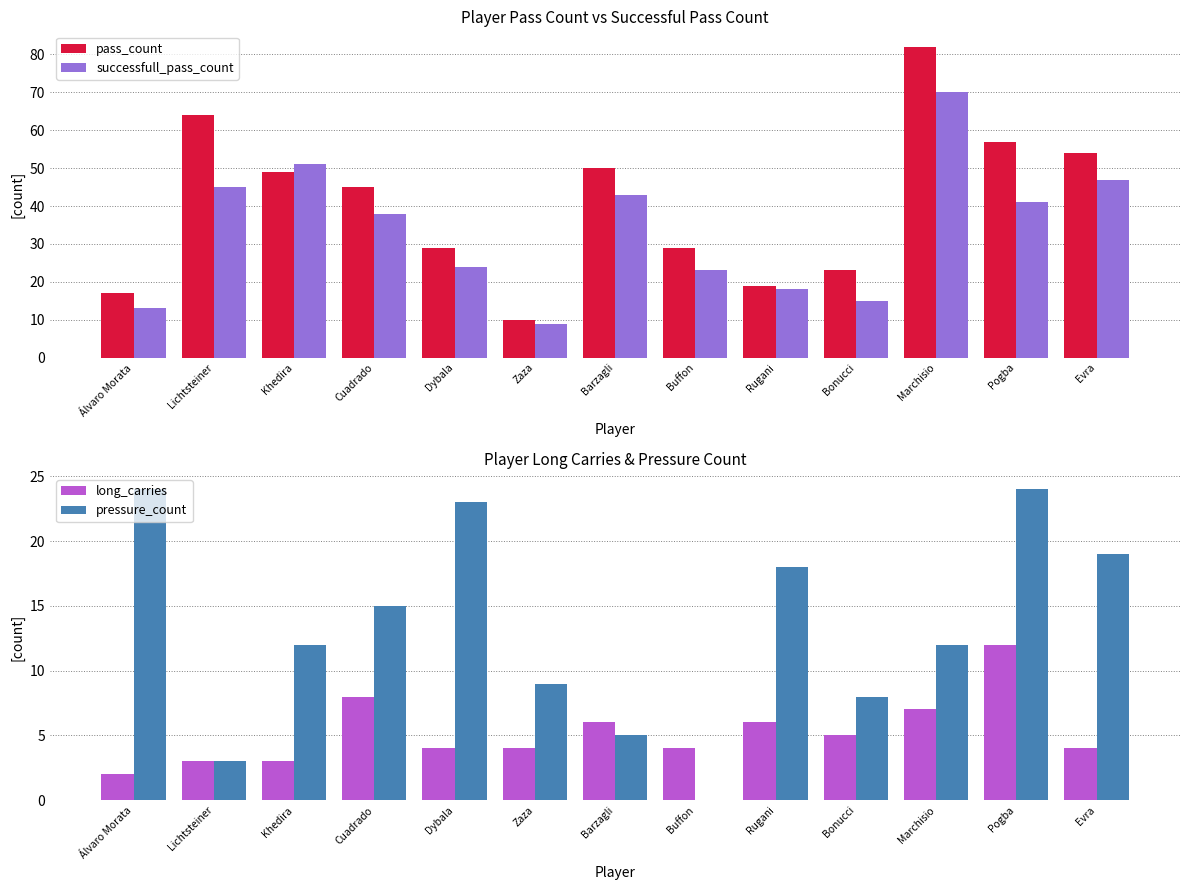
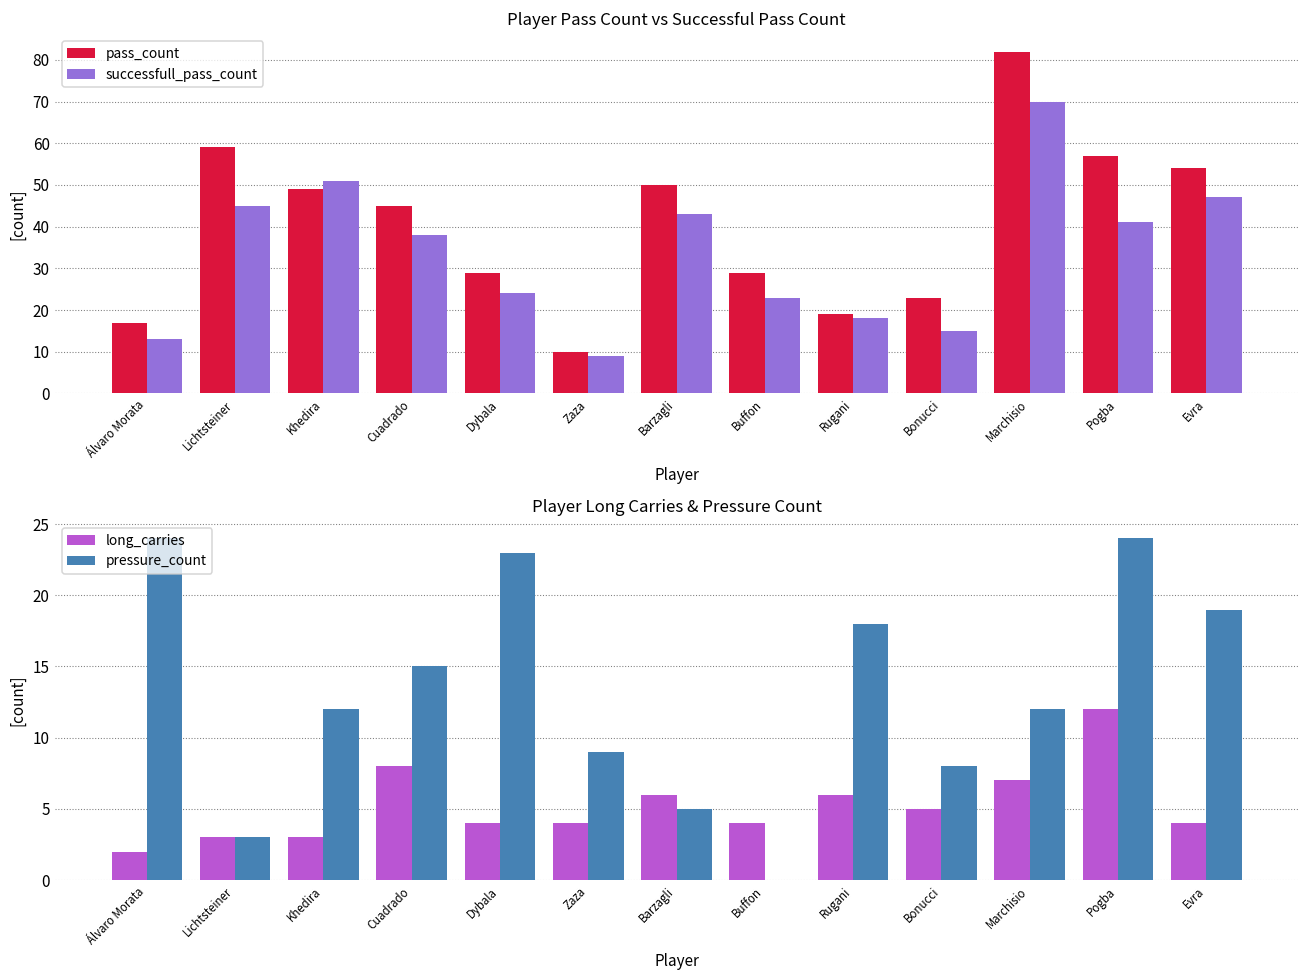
Player Pass Count vs Successful Pass Count, pass_count, Lichtsteiner: 64 -> 59
